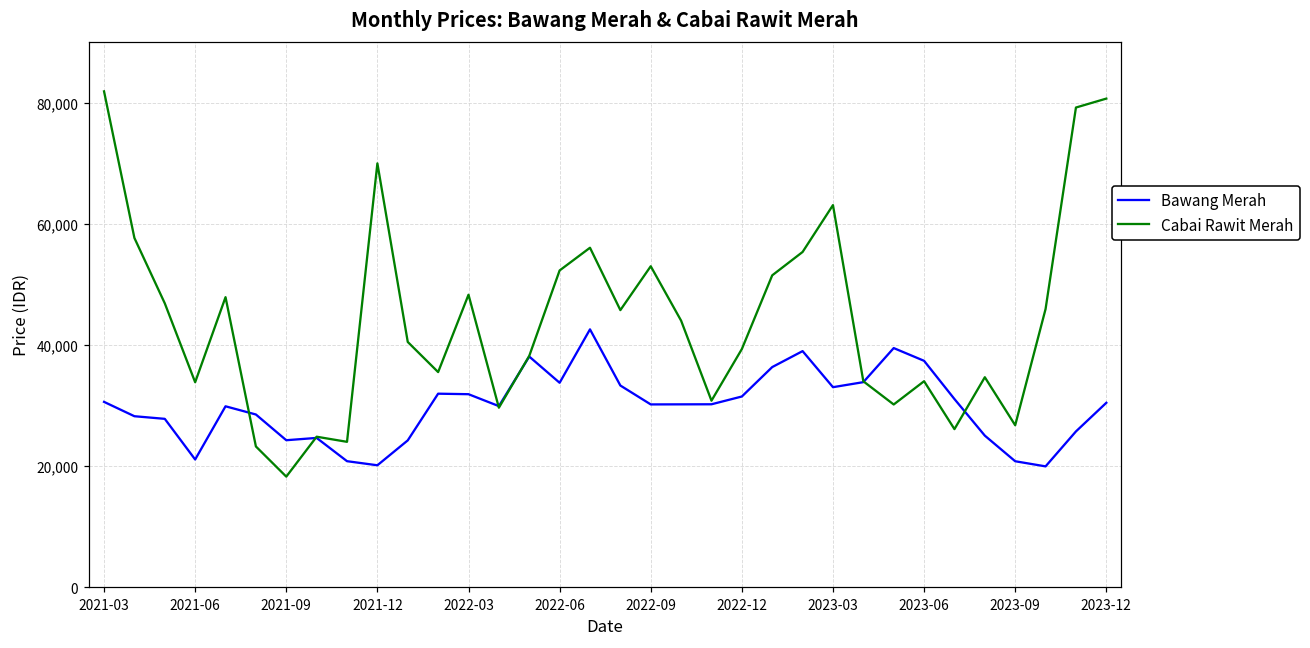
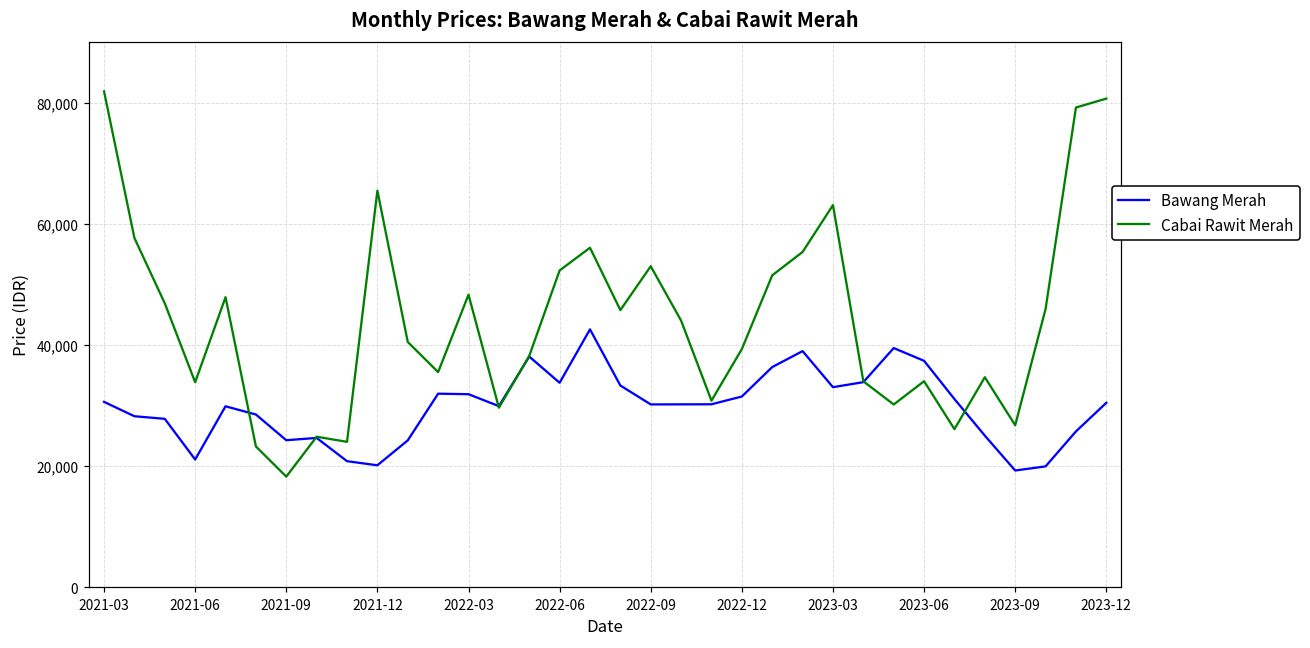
Cabai Rawit Merah, 2021-12: 70,000 -> 65,000
Bawang Merah, 2023-09: 21,000 -> 19,000
